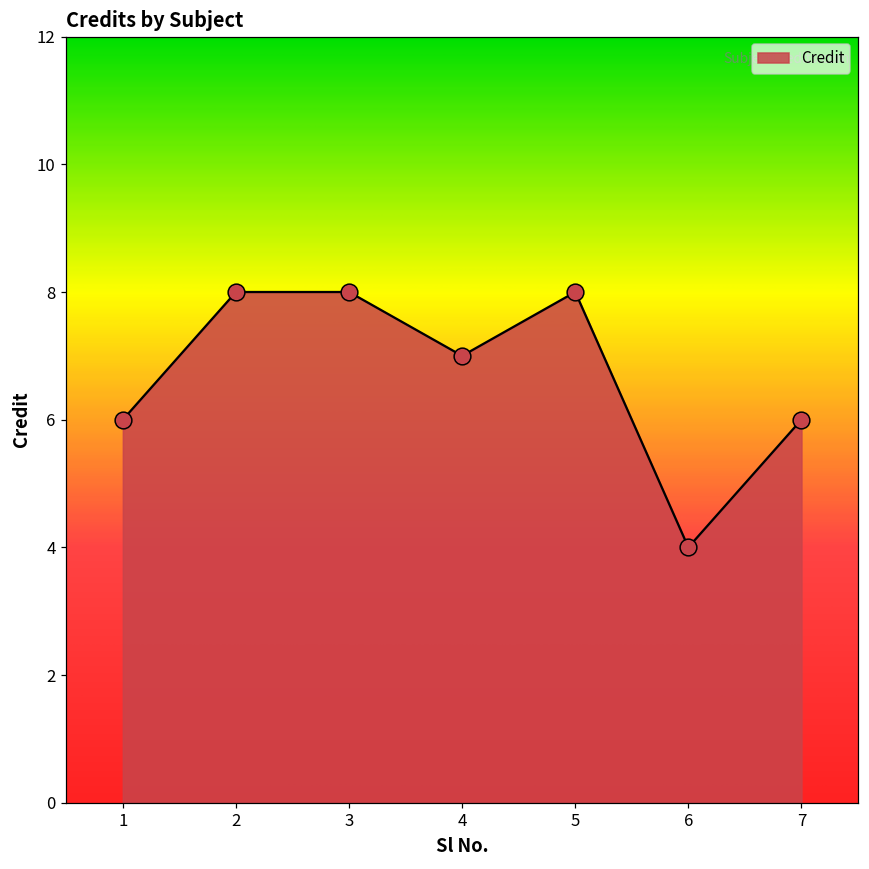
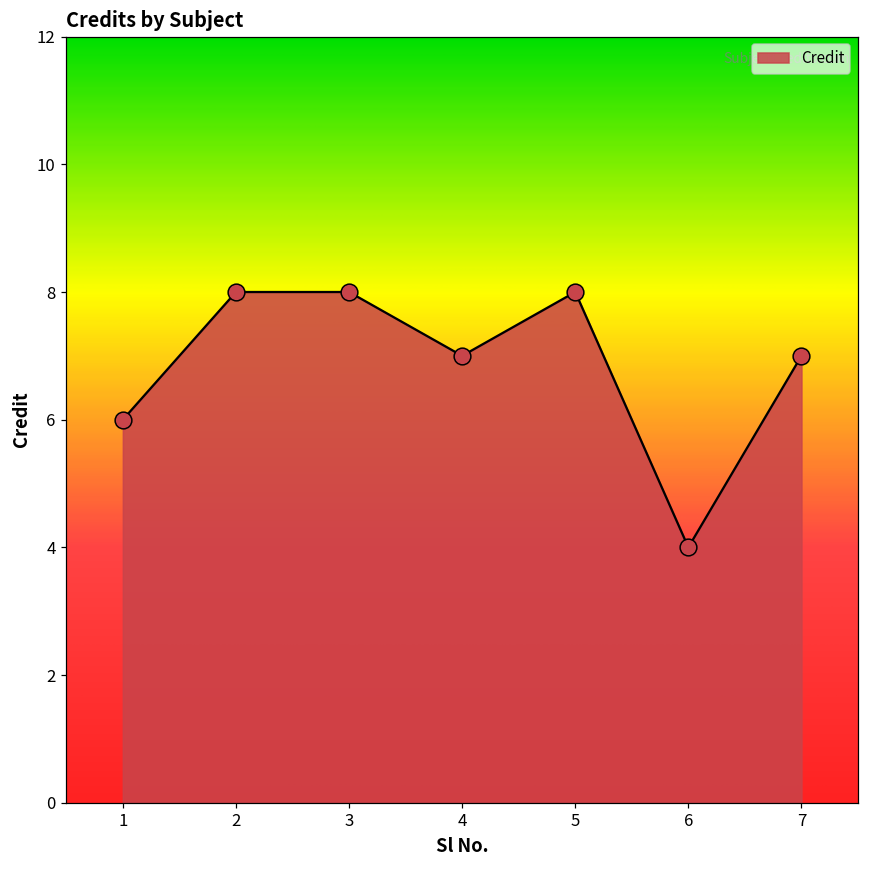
7: 6 -> 7
